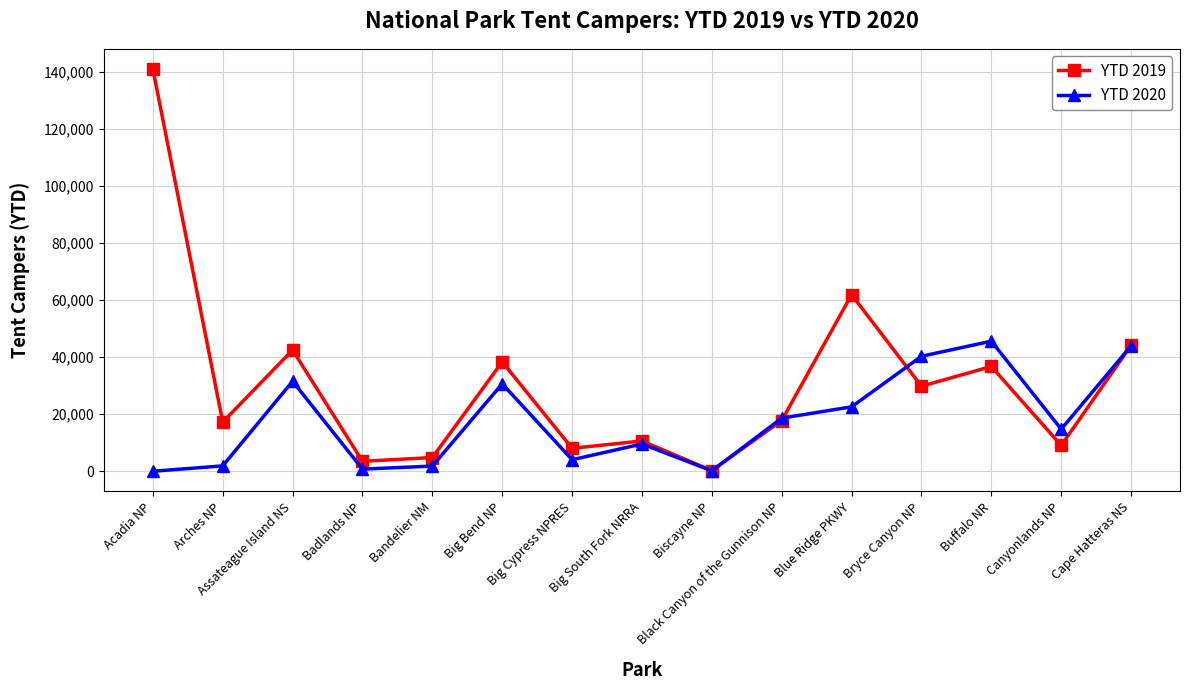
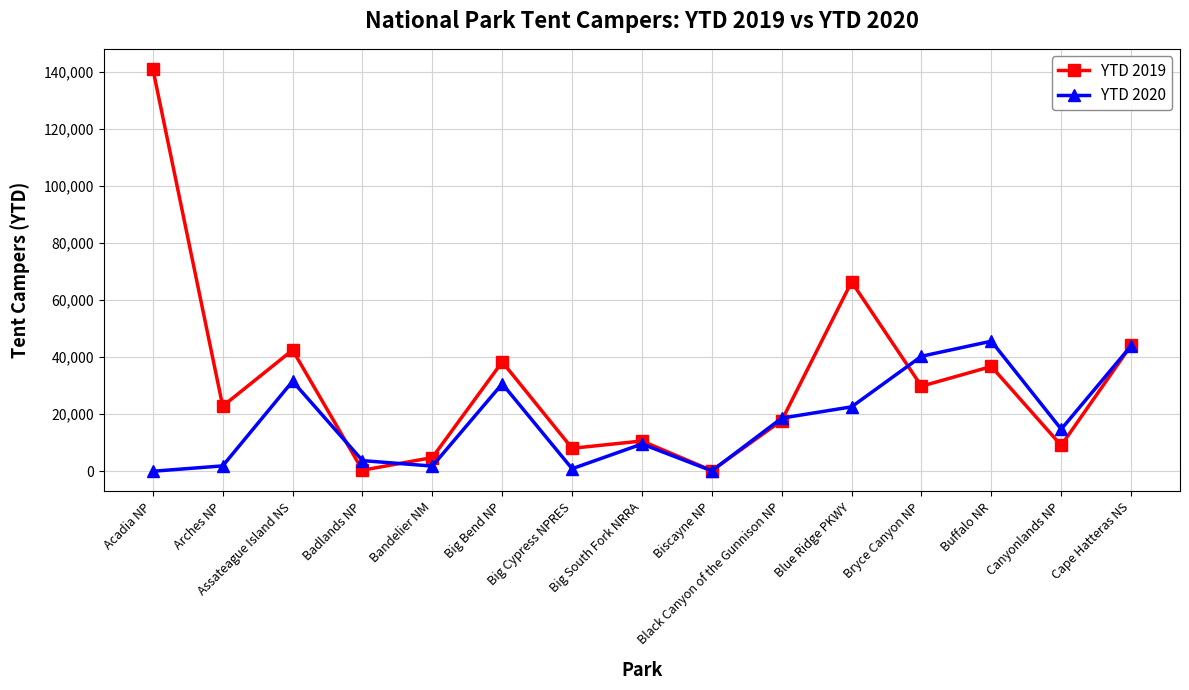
YTD 2019, Arches NP: 17,000 -> 23,000
YTD 2019, Badlands NP: 3,000 -> 0
YTD 2020, Badlands NP: 1,000 -> 4,000
YTD 2020, Big Cypress NPRES: 4,000 -> 1,000
YTD 2019, Blue Ridge PKWY: 62,000 -> 66,000
